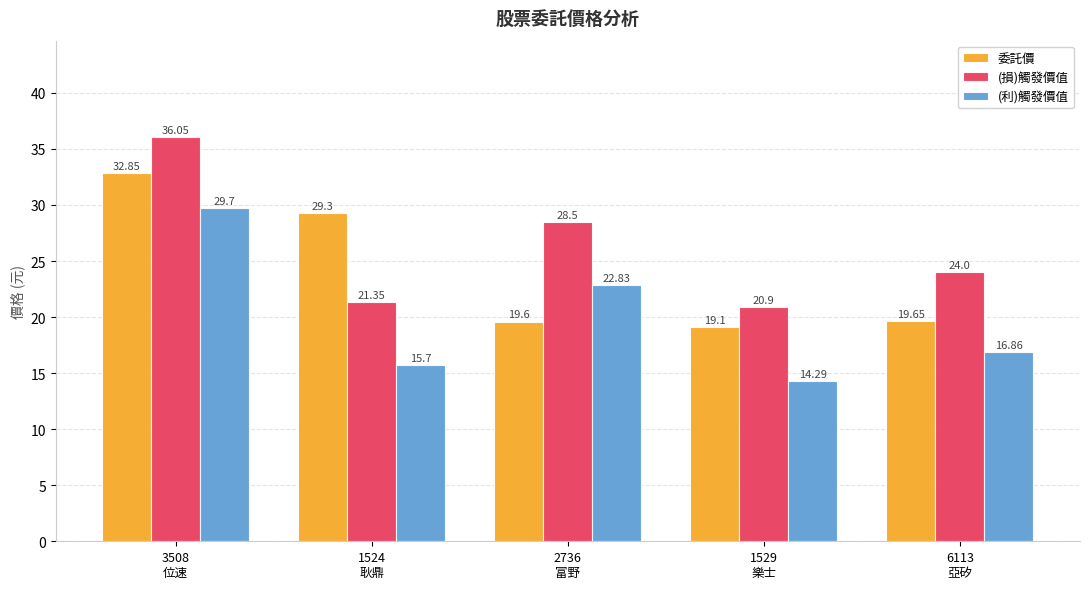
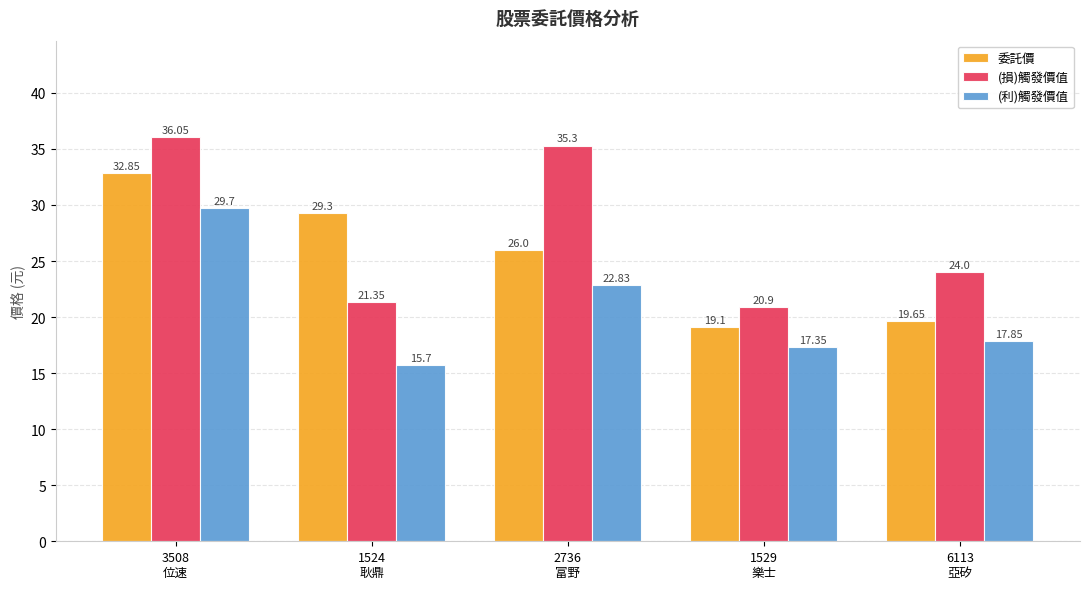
委託價, 2736 富野: 19.6 -> 26.0
(損)觸發價值, 2736 富野: 28.5 -> 35.3
(利)觸發價值, 1529 樂士: 14.29 -> 17.35
(利)觸發價值, 6113 亞矽: 16.86 -> 17.85
